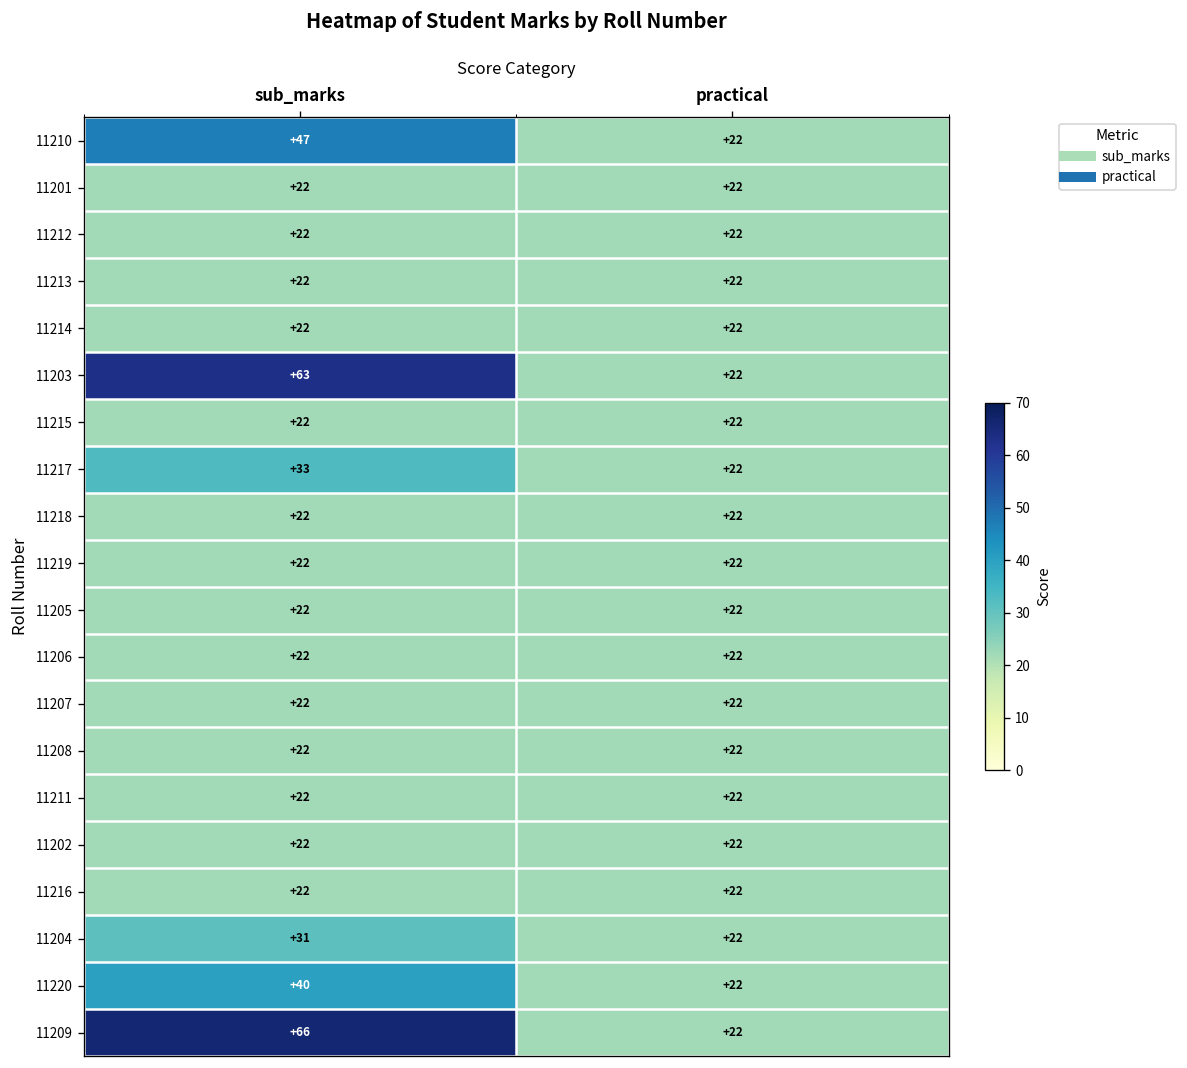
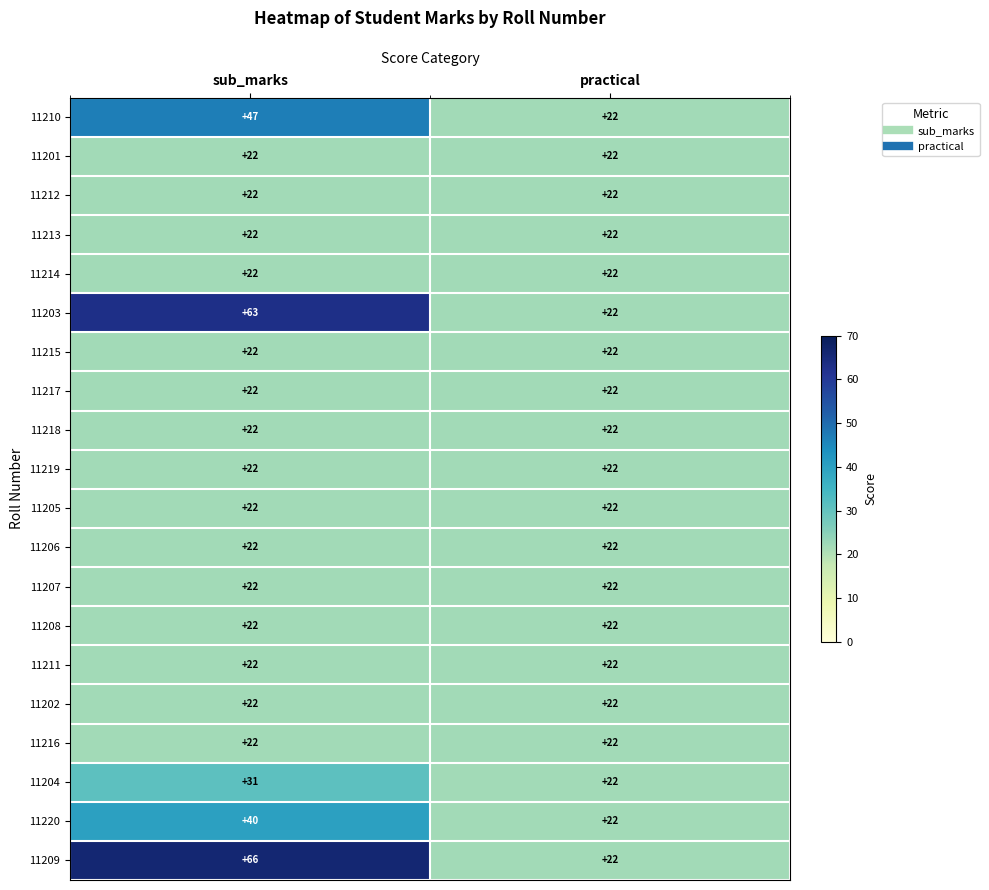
11217, sub_marks: +33 -> +22
